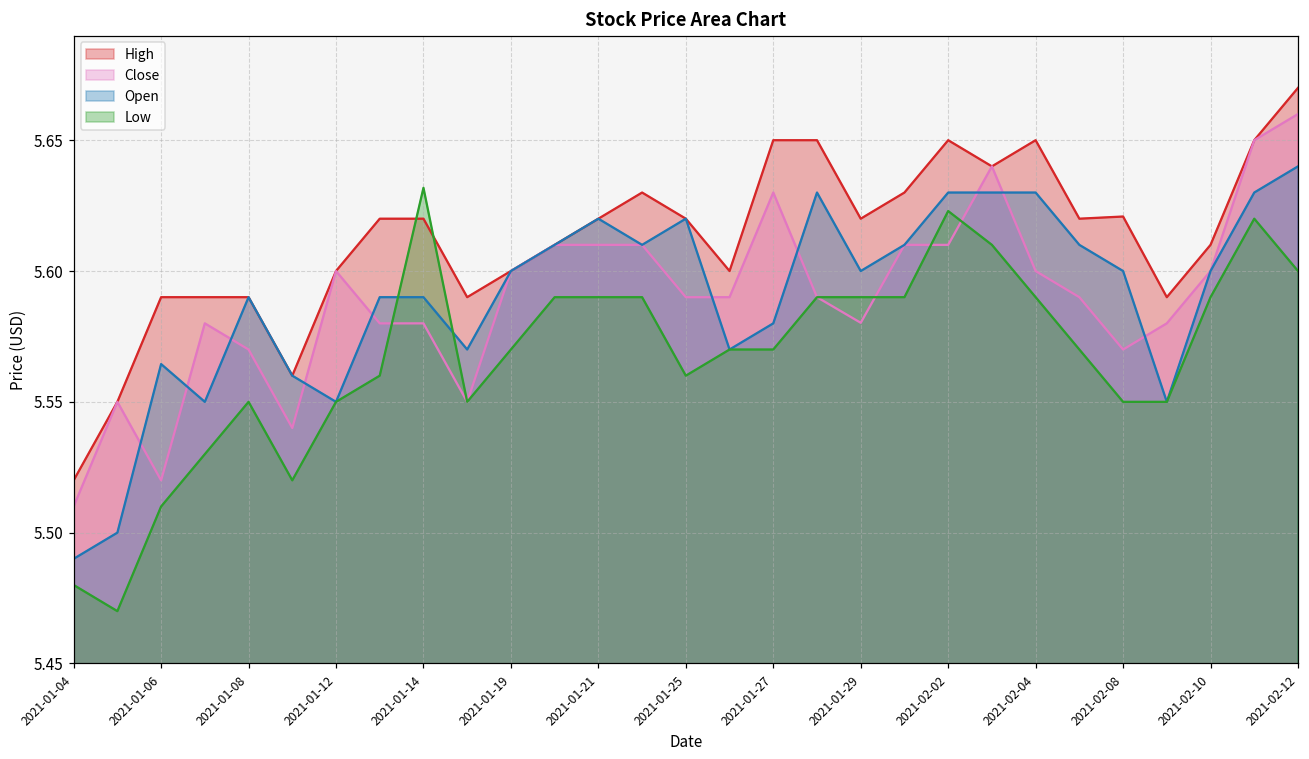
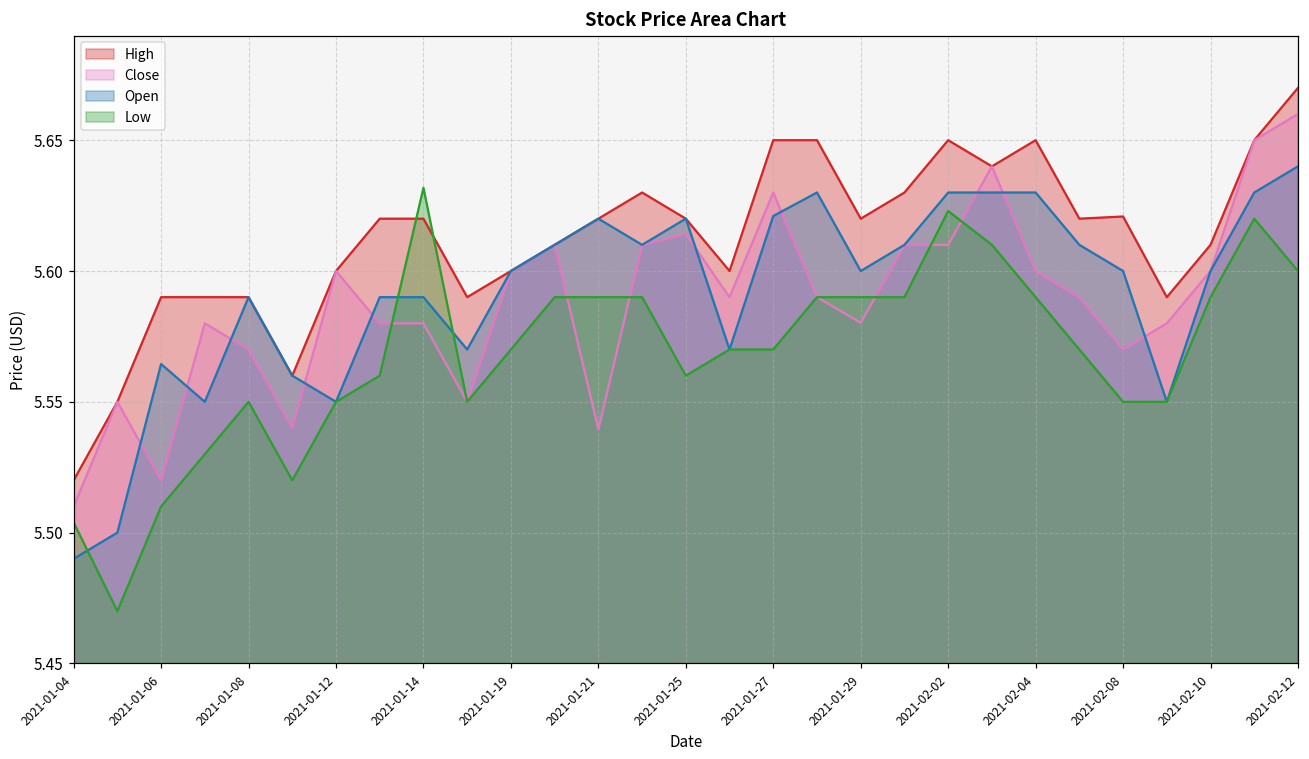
Low, 2021-01-04: 5.480 -> 5.504
Close, 2021-01-21: 5.610 -> 5.539
Close, 2021-01-25: 5.590 -> 5.614
Open, 2021-01-27: 5.580 -> 5.621
